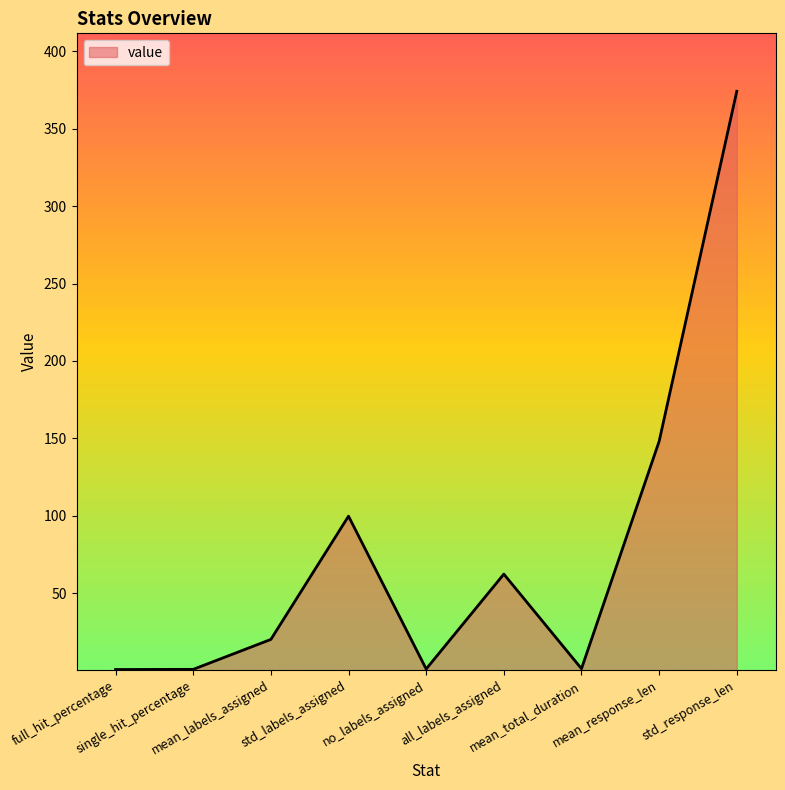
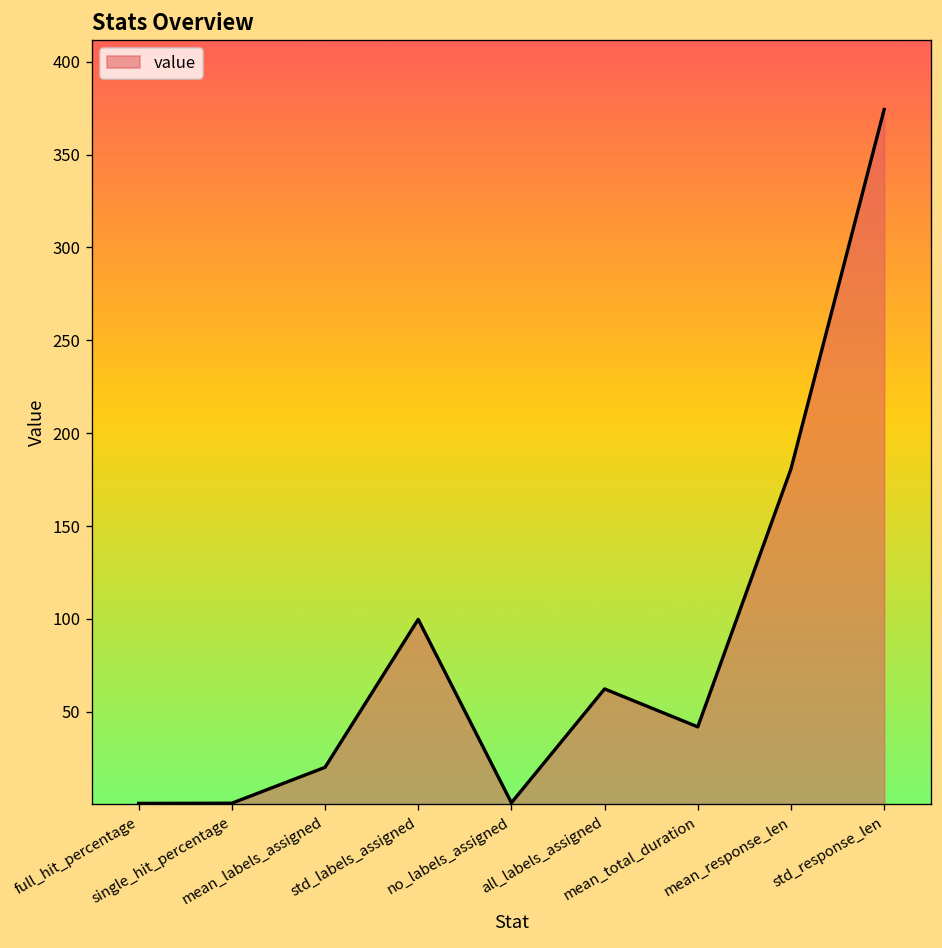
mean_total_duration: 1 -> 42
mean_response_len: 148 -> 181
